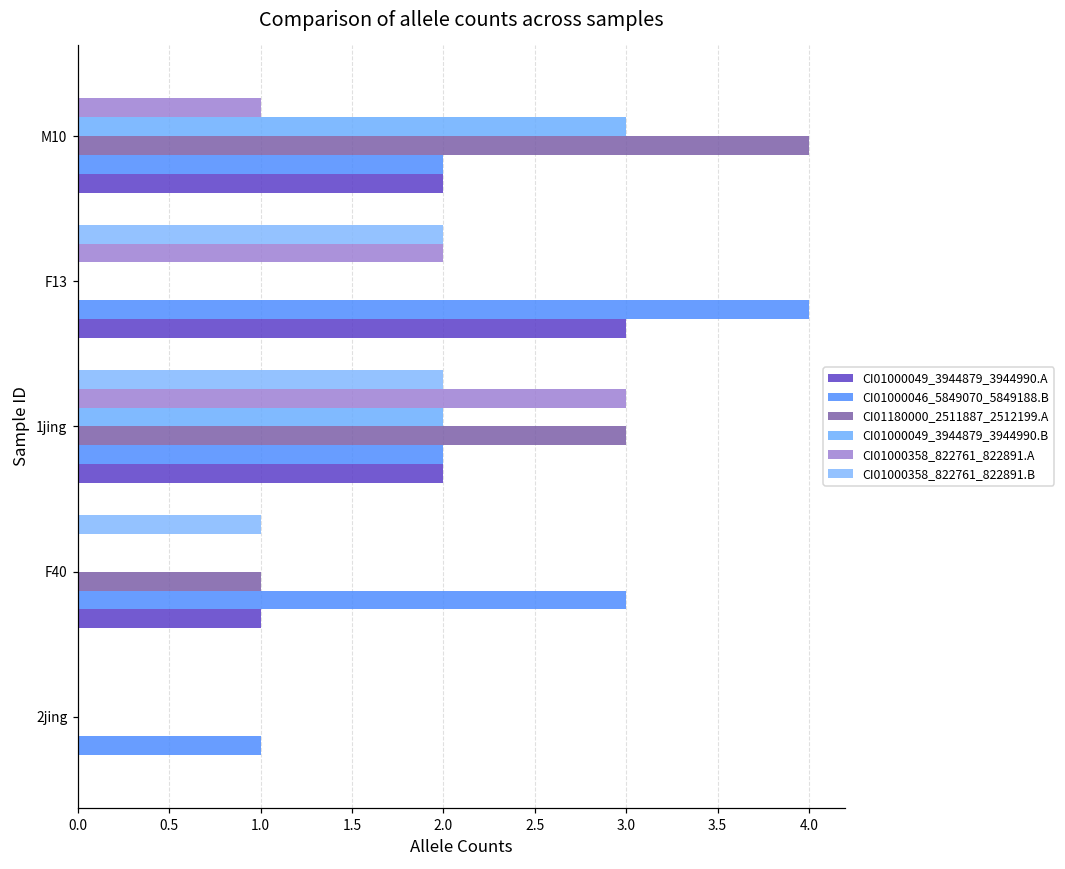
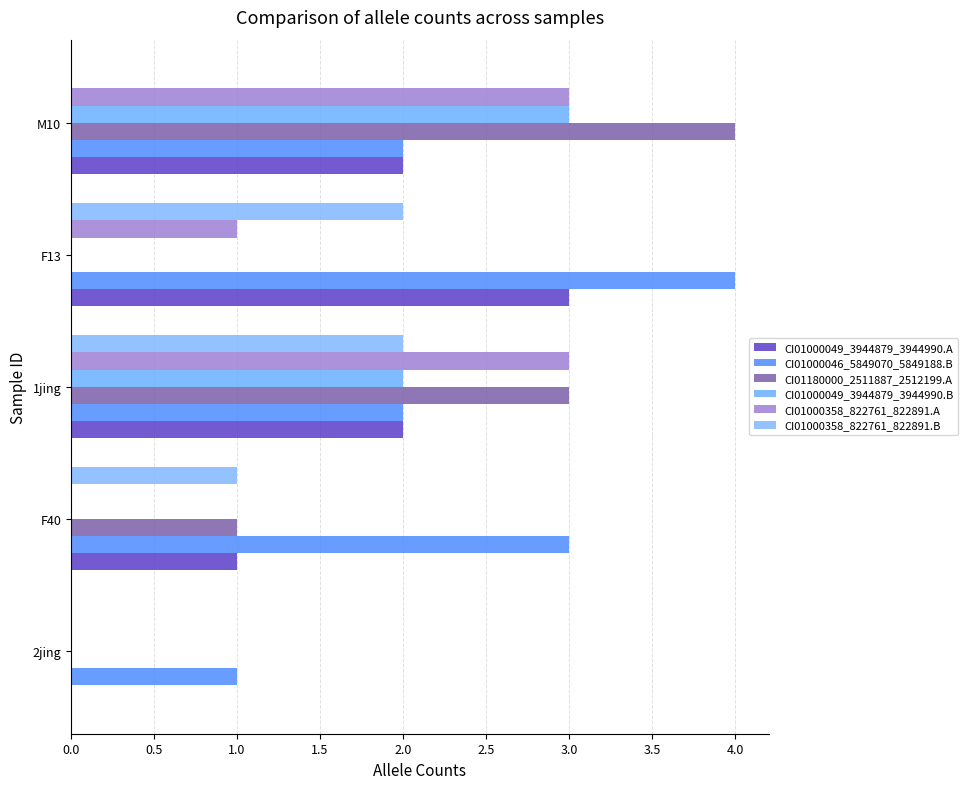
CI01000358_822761_822891.A, M10: 1 -> 3
CI01000358_822761_822891.A, F13: 2 -> 1
